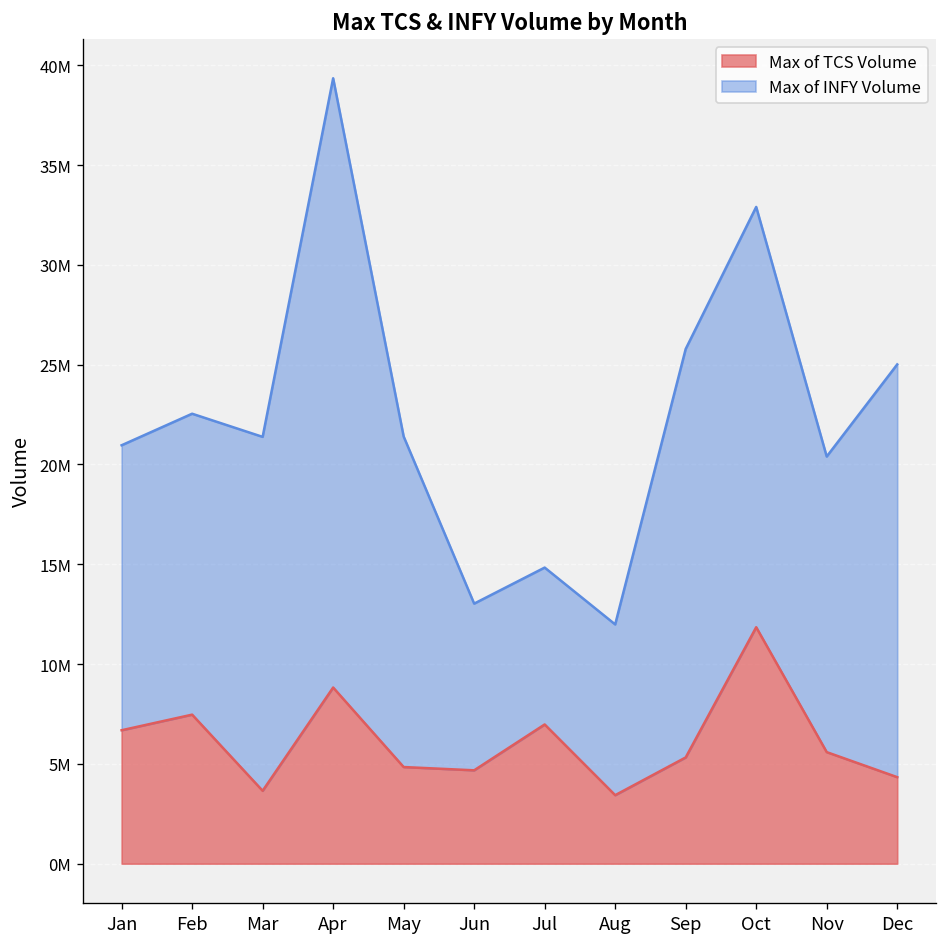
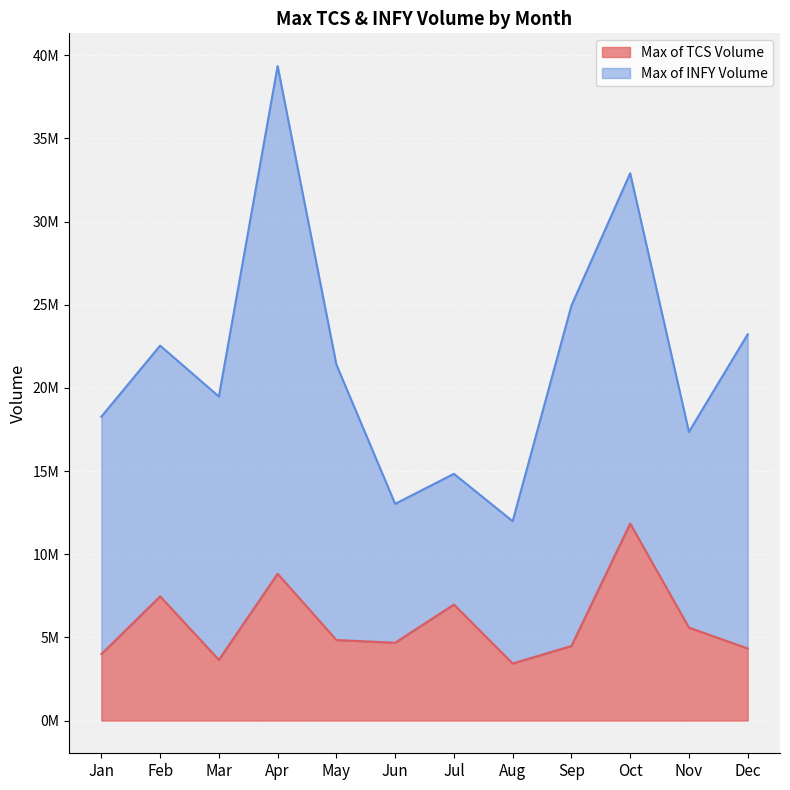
Max of TCS Volume, Jan: 6700000 -> 4000000
Max of INFY Volume, Mar: 17700000 -> 15800000
Max of TCS Volume, Sep: 5300000 -> 4500000
Max of INFY Volume, Nov: 14800000 -> 11800000
Max of INFY Volume, Dec: 20700000 -> 18900000
